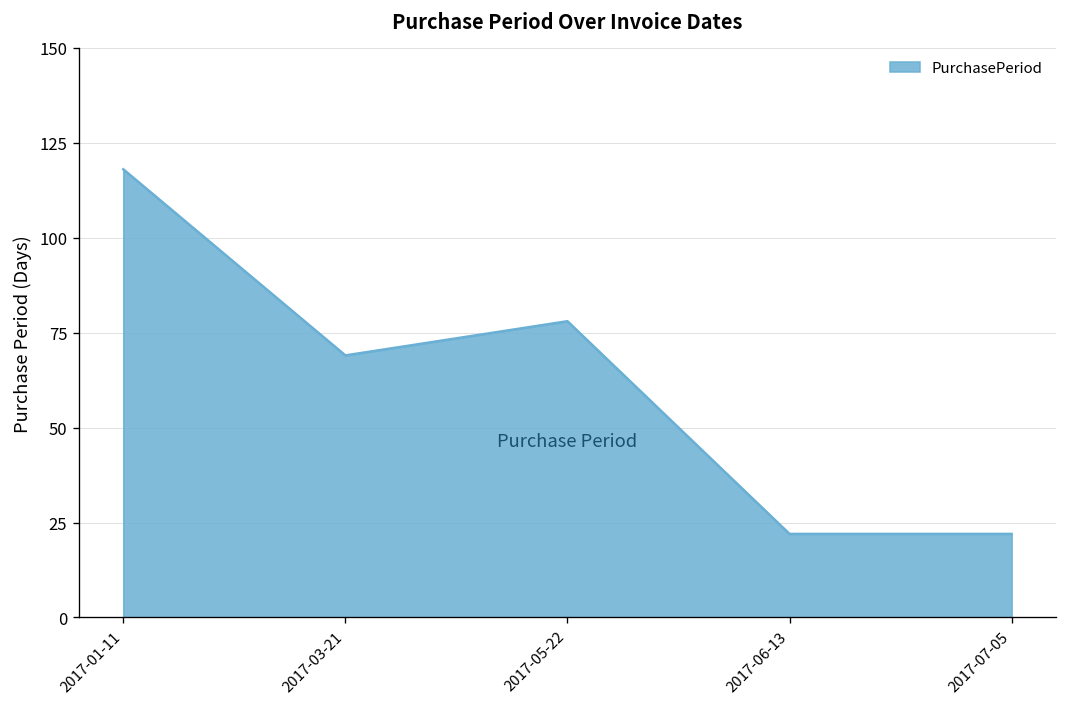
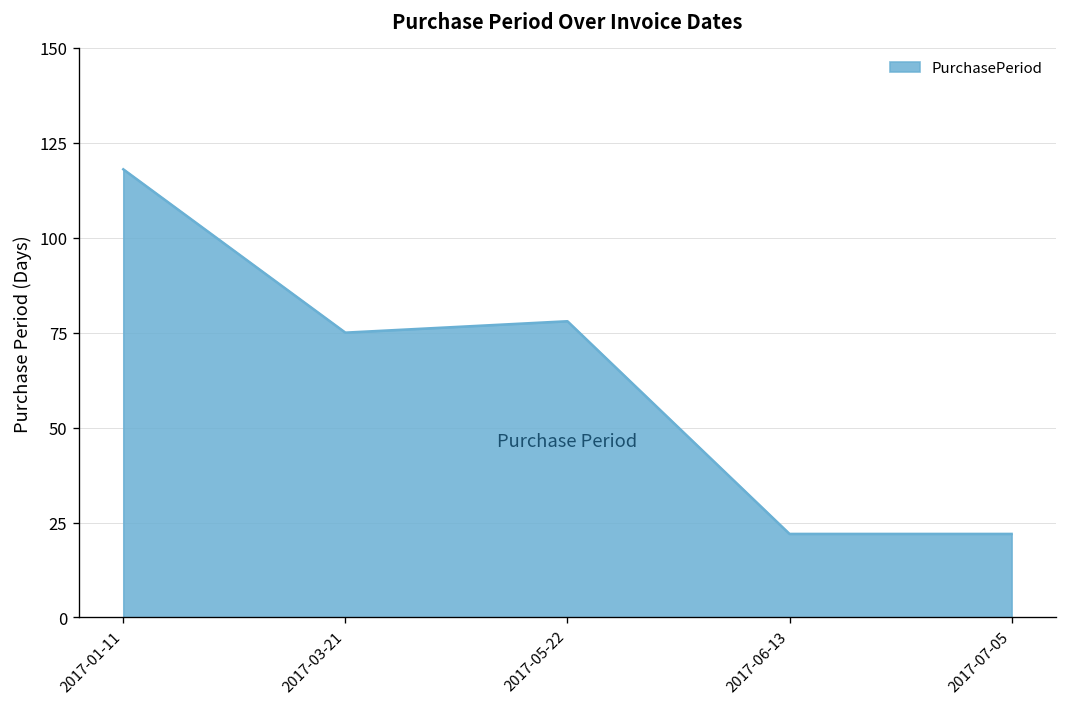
2017-03-21: 69 -> 75
